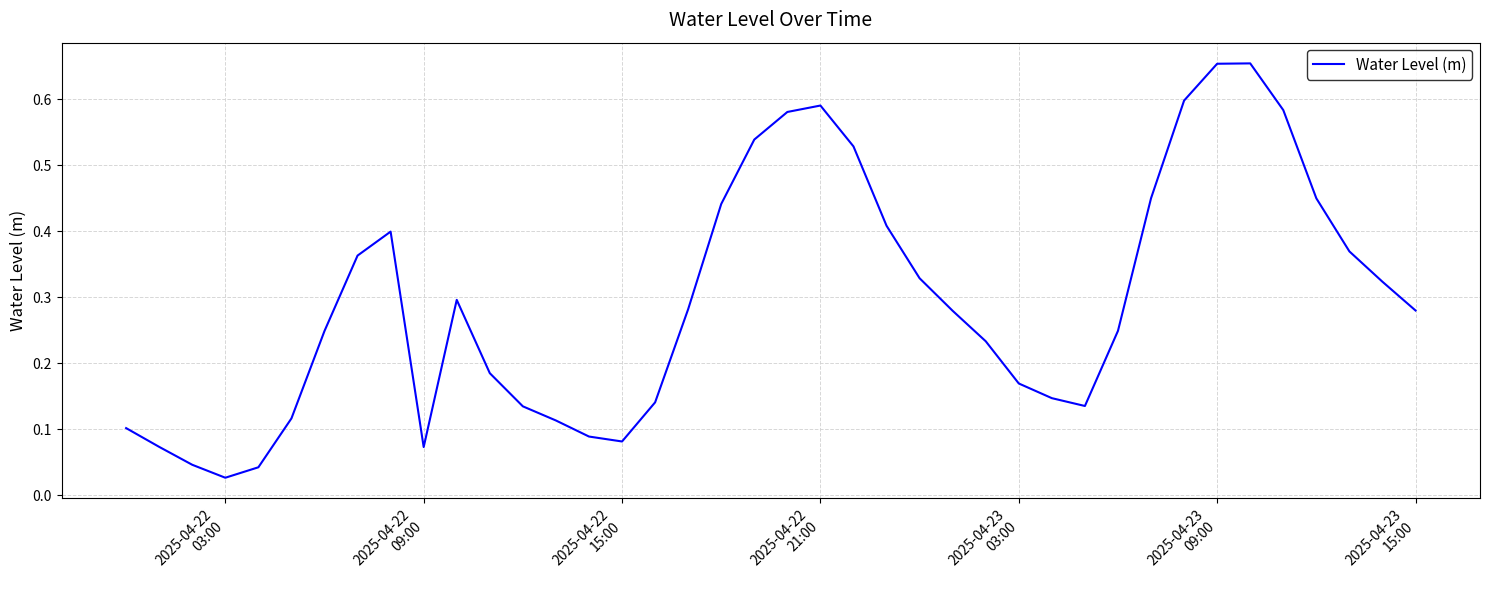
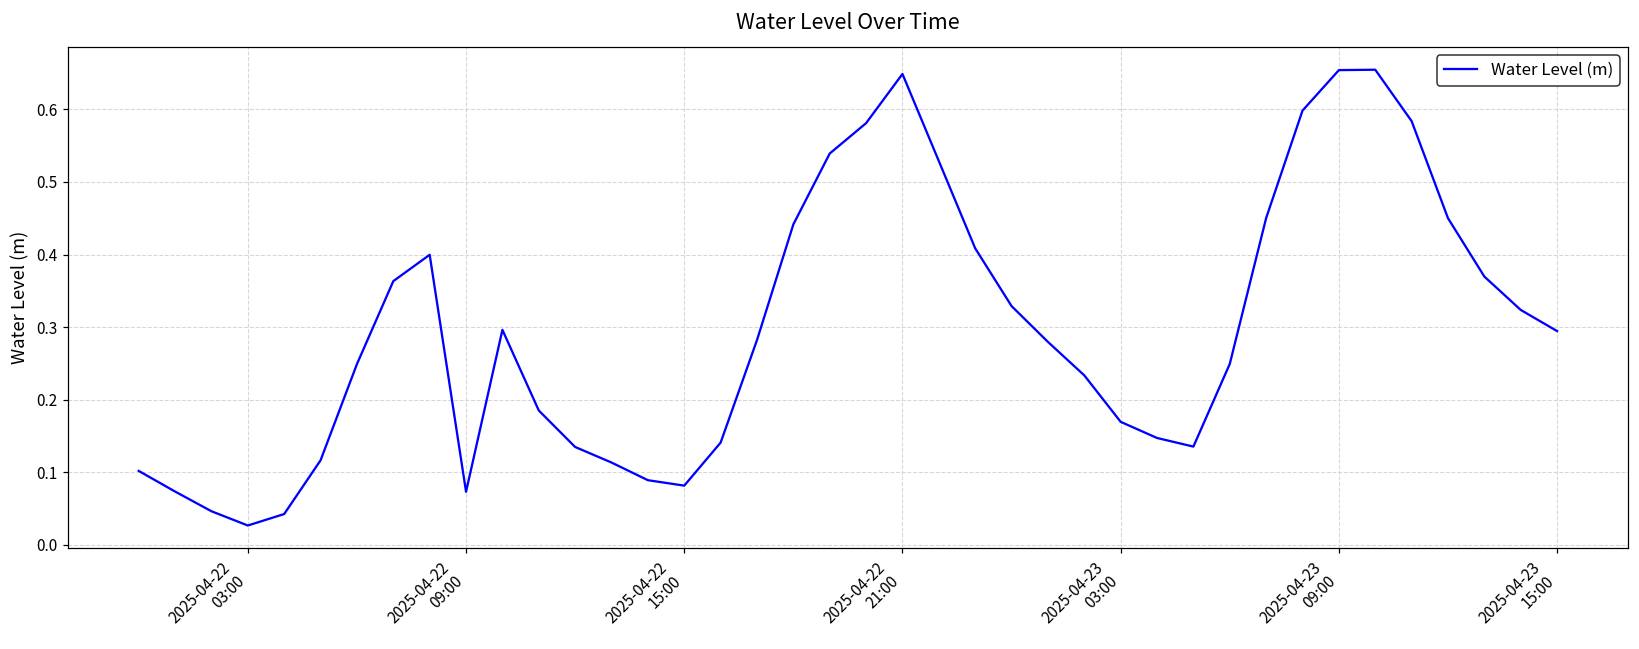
2025-04-22 21:00: 0.59 -> 0.65
2025-04-23 15:00: 0.28 -> 0.29
